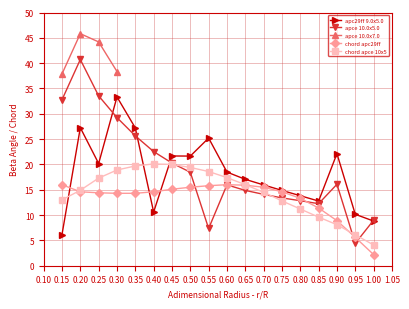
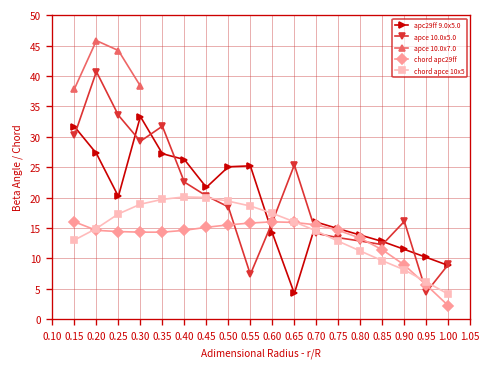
apc29ff 9.0x5.0, 0.15: 6 -> 32
apce 10.0x5.0, 0.15: 33 -> 30
apce 10.0x5.0, 0.35: 26 -> 32
apc29ff 9.0x5.0, 0.40: 11 -> 26
apc29ff 9.0x5.0, 0.50: 22 -> 25
apc29ff 9.0x5.0, 0.60: 18 -> 14
apc29ff 9.0x5.0, 0.65: 17 -> 4
apce 10.0x5.0, 0.65: 15 -> 25
apc29ff 9.0x5.0, 0.90: 22 -> 11
